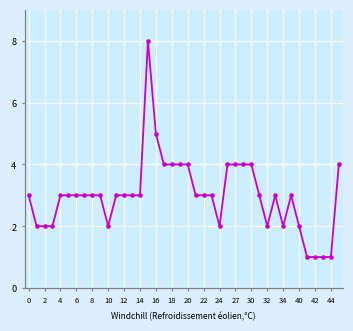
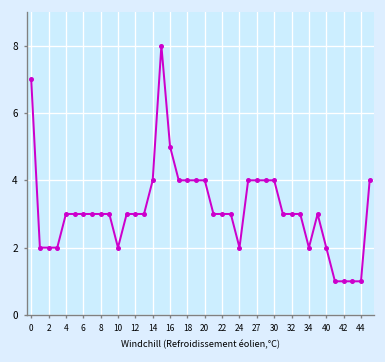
0: 3 -> 7
14: 3 -> 4
32: 2 -> 3
